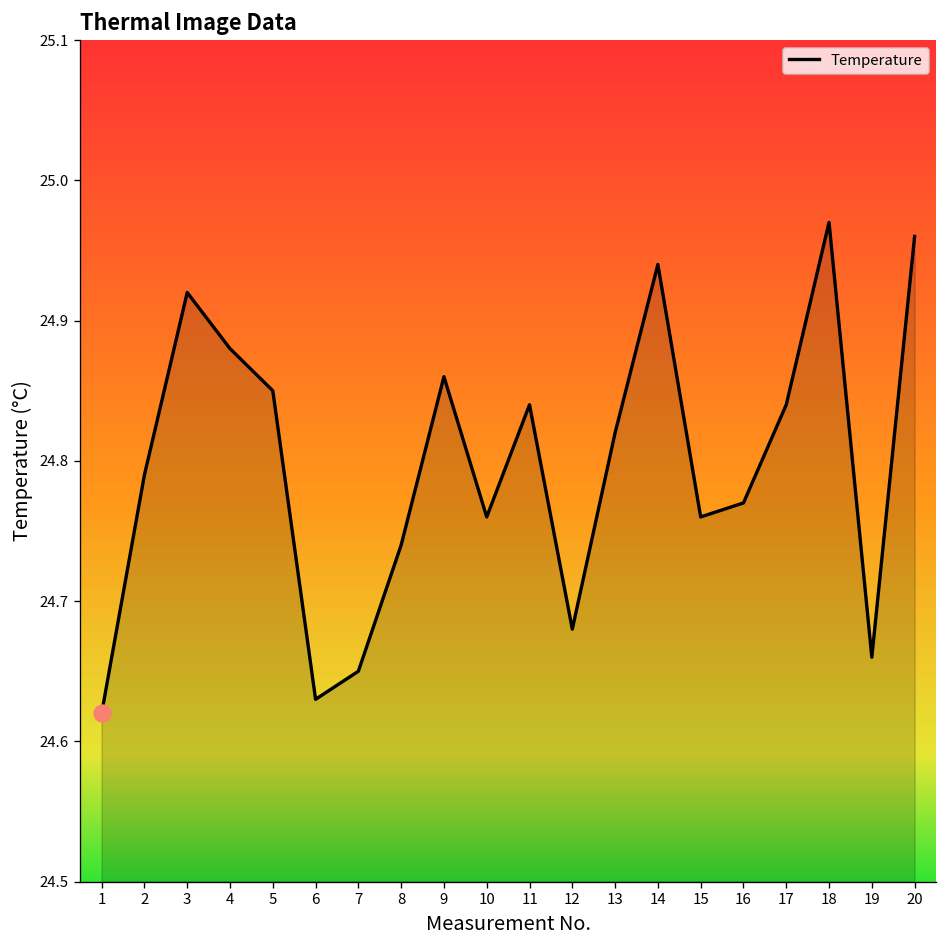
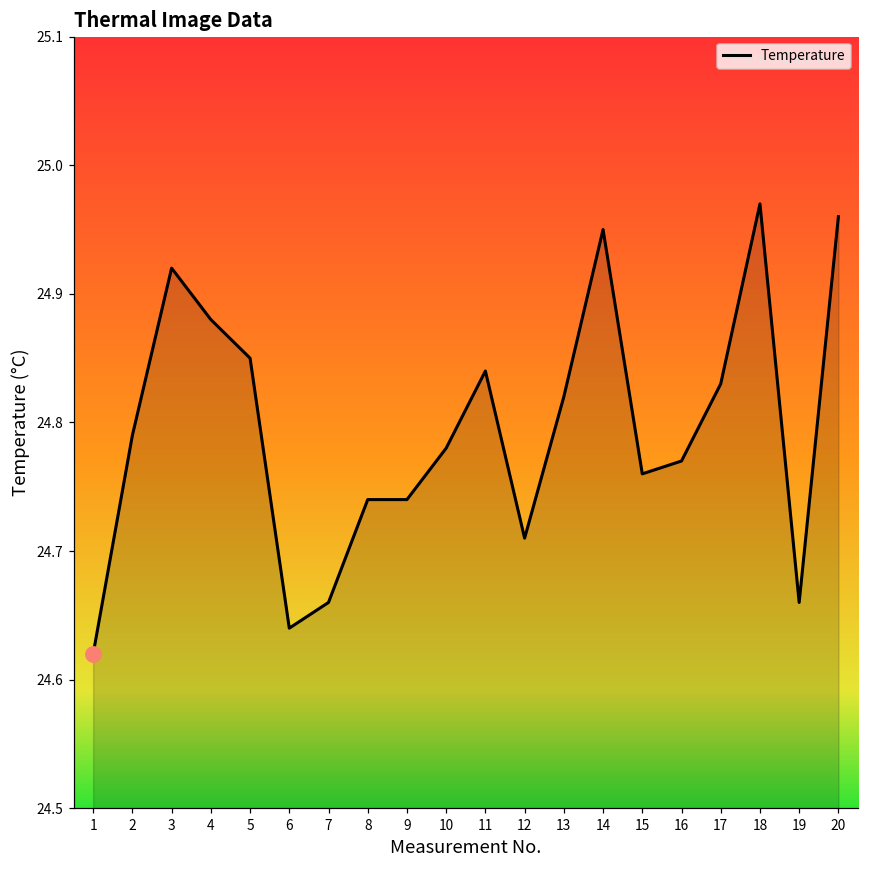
Temperature, 6: 24.63 -> 24.64
Temperature, 7: 24.65 -> 24.66
Temperature, 9: 24.86 -> 24.74
Temperature, 10: 24.76 -> 24.78
Temperature, 12: 24.68 -> 24.71
Temperature, 14: 24.94 -> 24.95
Temperature, 17: 24.84 -> 24.83
